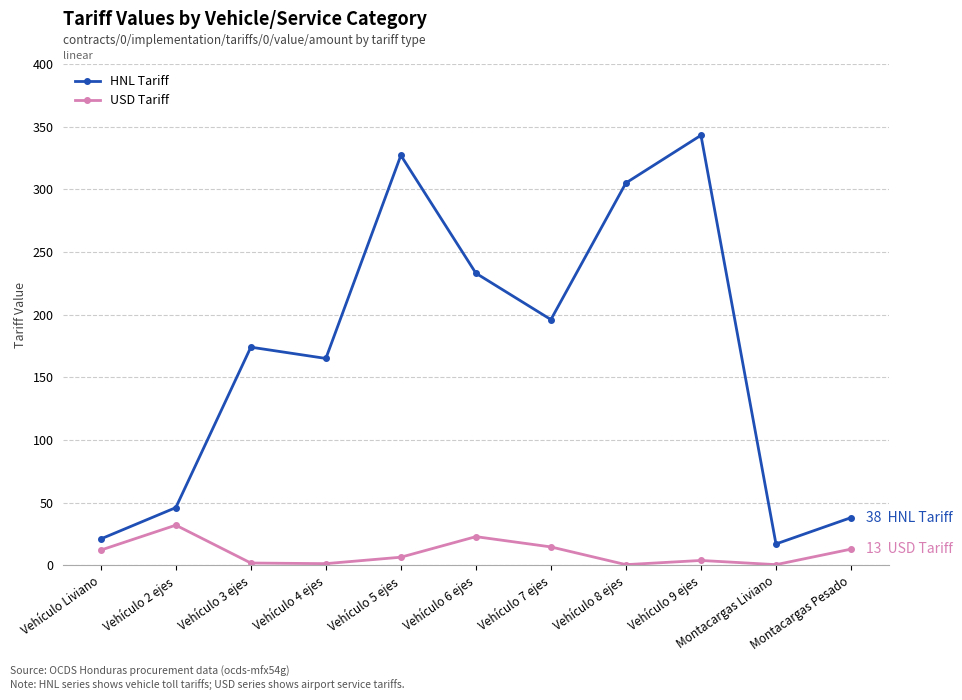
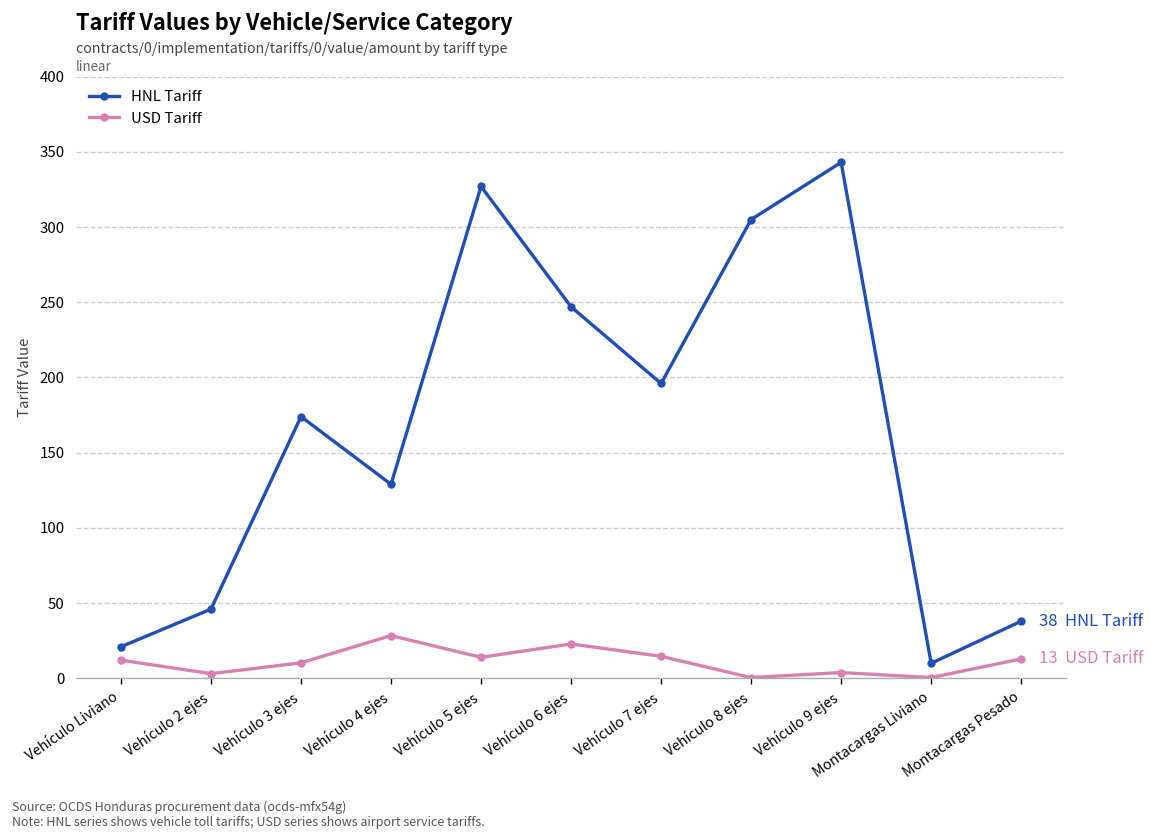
USD Tariff, Vehículo 2 ejes: 32 -> 3
USD Tariff, Vehículo 3 ejes: 2 -> 10
HNL Tariff, Vehículo 4 ejes: 165 -> 129
USD Tariff, Vehículo 4 ejes: 1 -> 28
USD Tariff, Vehículo 5 ejes: 6 -> 14
HNL Tariff, Vehículo 6 ejes: 233 -> 247
HNL Tariff, Montacargas Liviano: 17 -> 10
